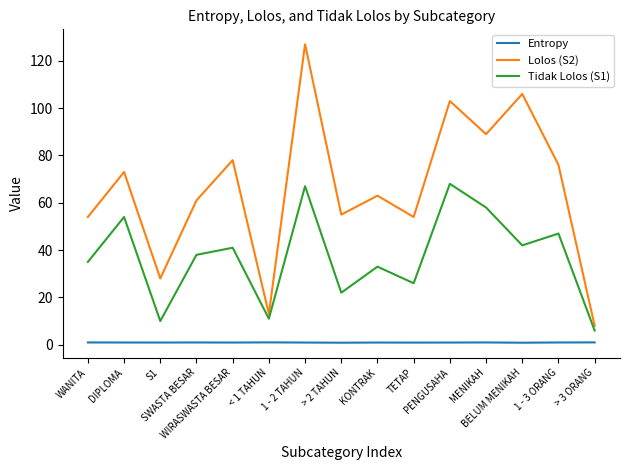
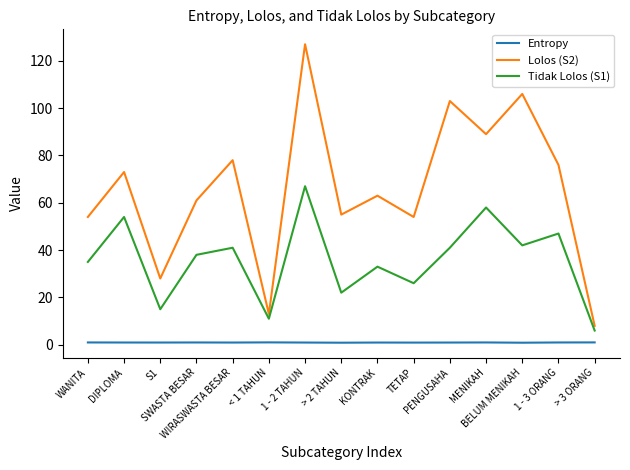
Tidak Lolos (S1), S1: 10 -> 15
Tidak Lolos (S1), PENGUSAHA: 68 -> 41
